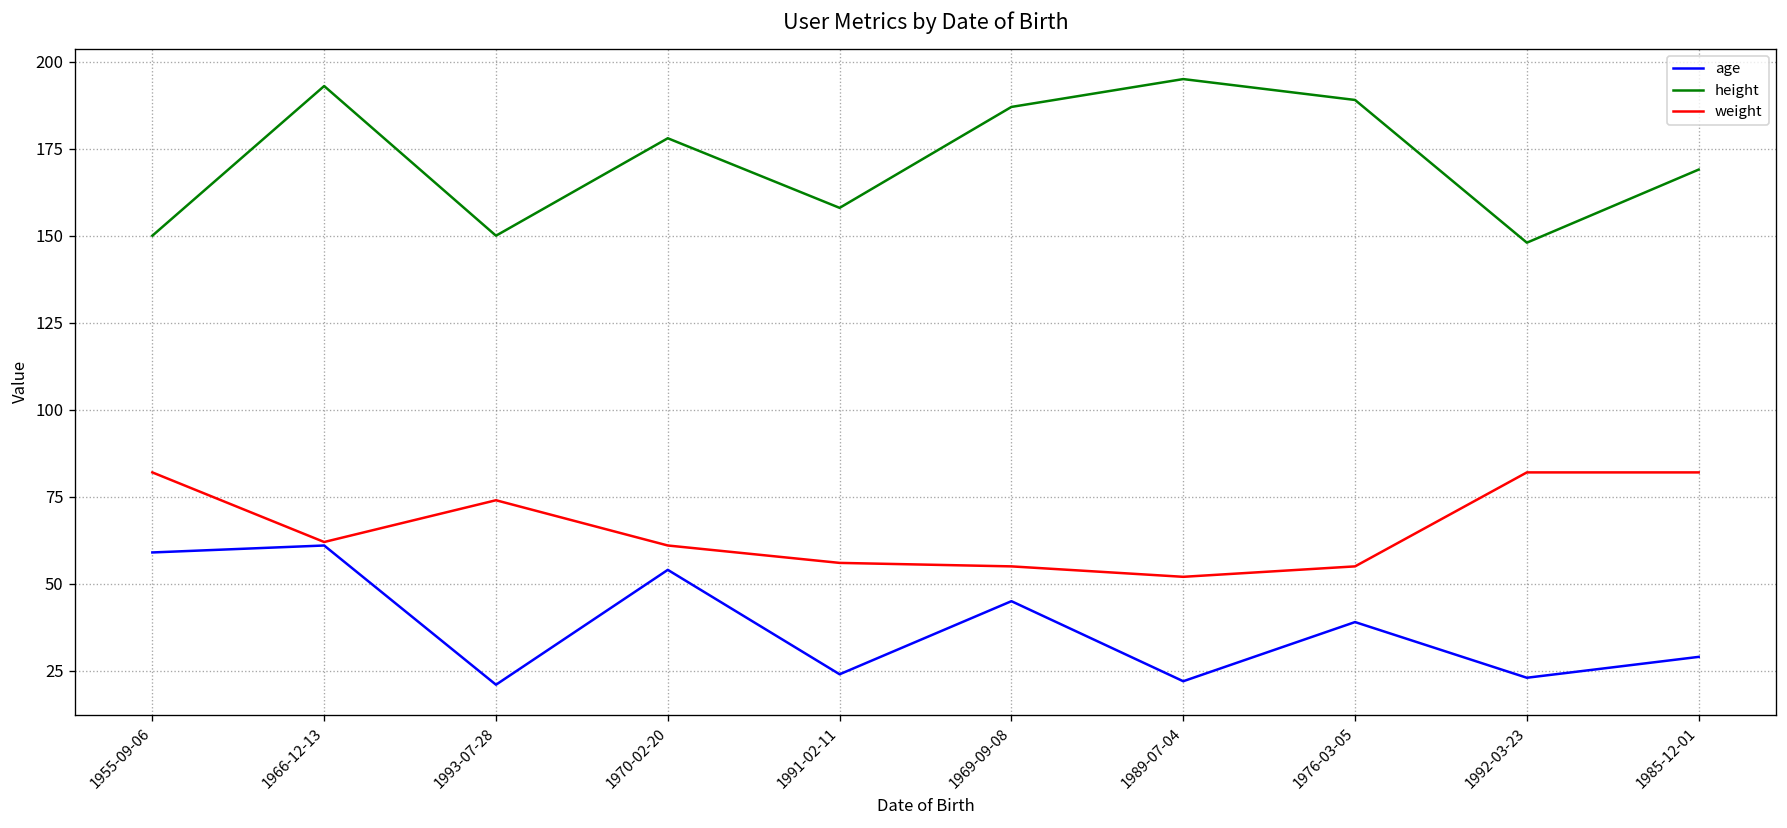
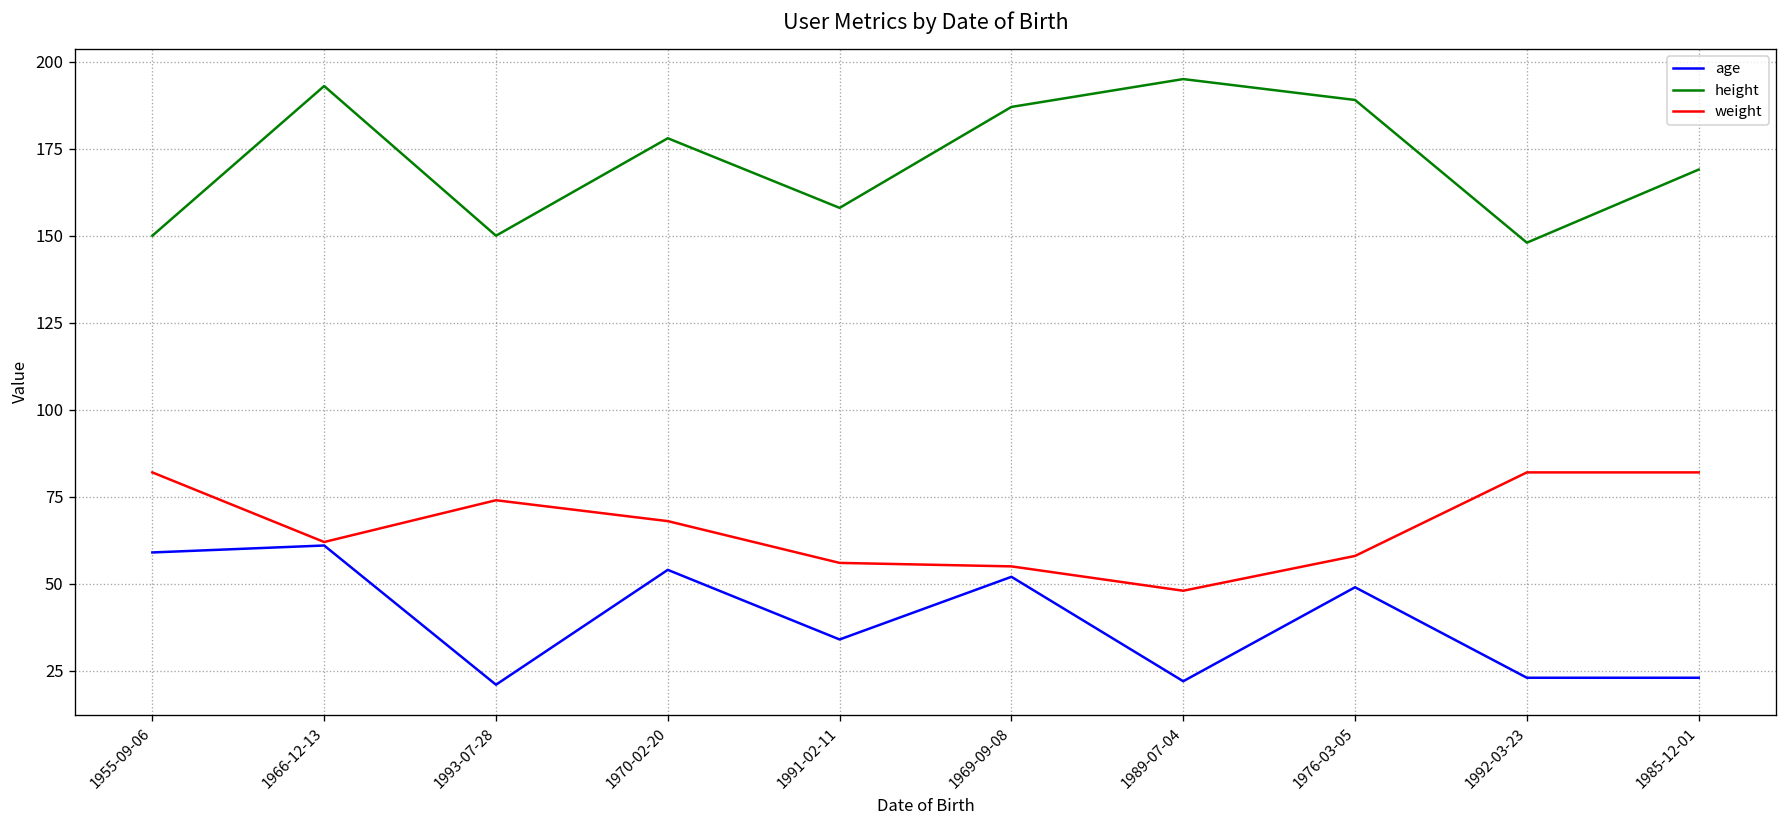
weight, 1970-02-20: 61 -> 68
age, 1991-02-11: 24 -> 34
age, 1969-09-08: 45 -> 52
weight, 1989-07-04: 52 -> 48
age, 1976-03-05: 39 -> 49
weight, 1976-03-05: 55 -> 58
age, 1985-12-01: 29 -> 23
